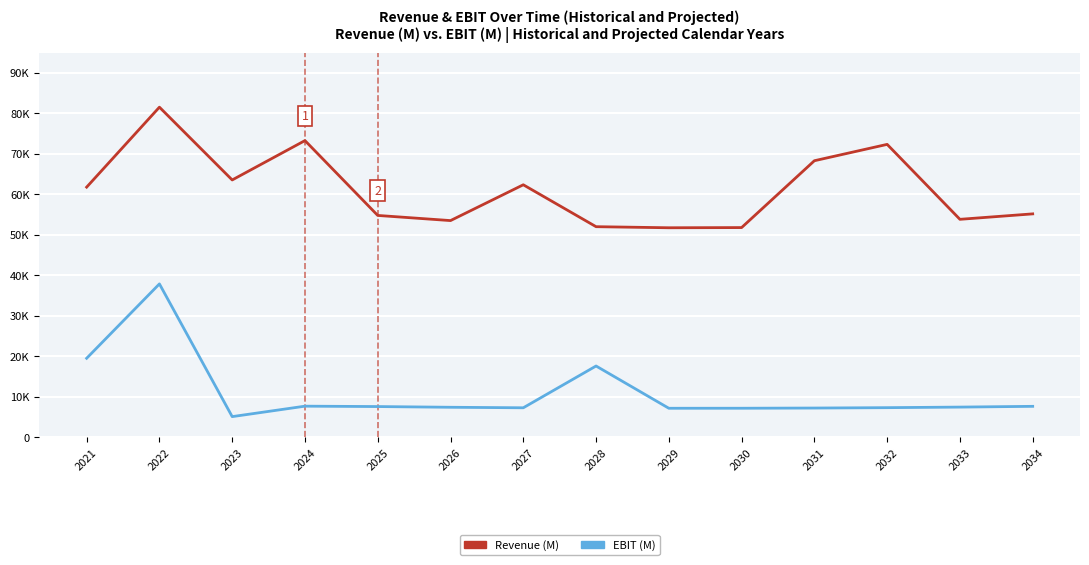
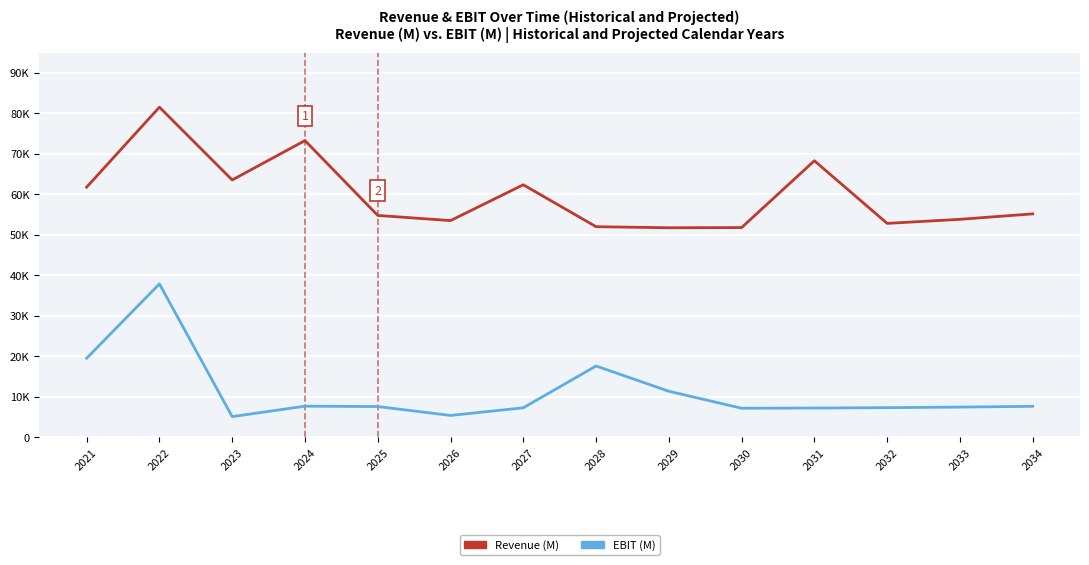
EBIT (M), 2026: 7000 -> 5000
EBIT (M), 2029: 7000 -> 11000
Revenue (M), 2032: 72000 -> 53000
